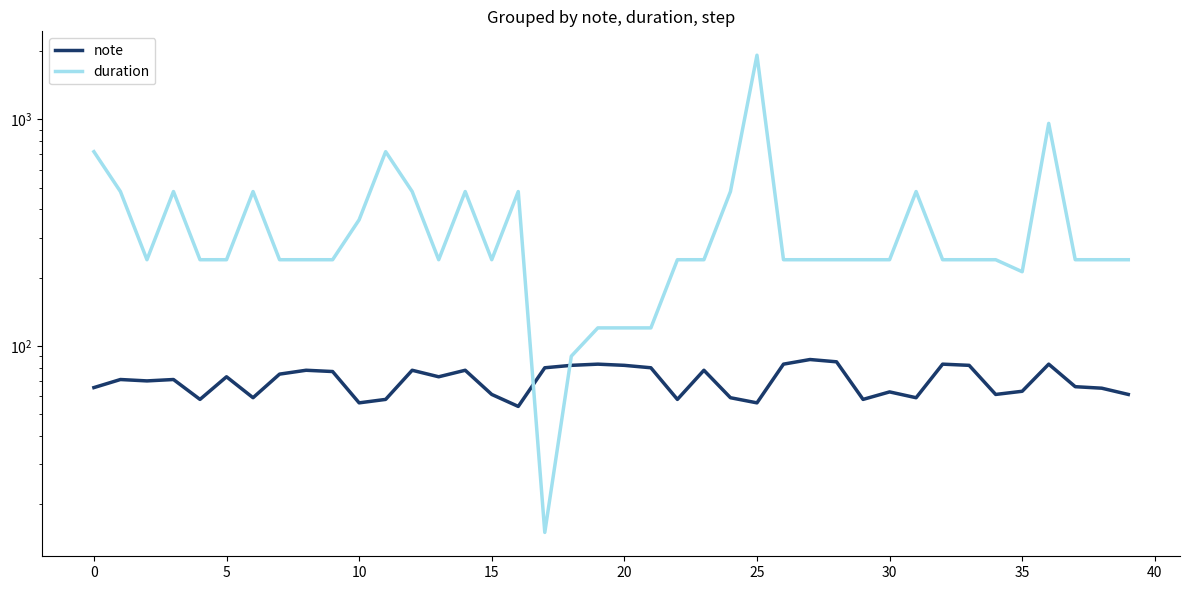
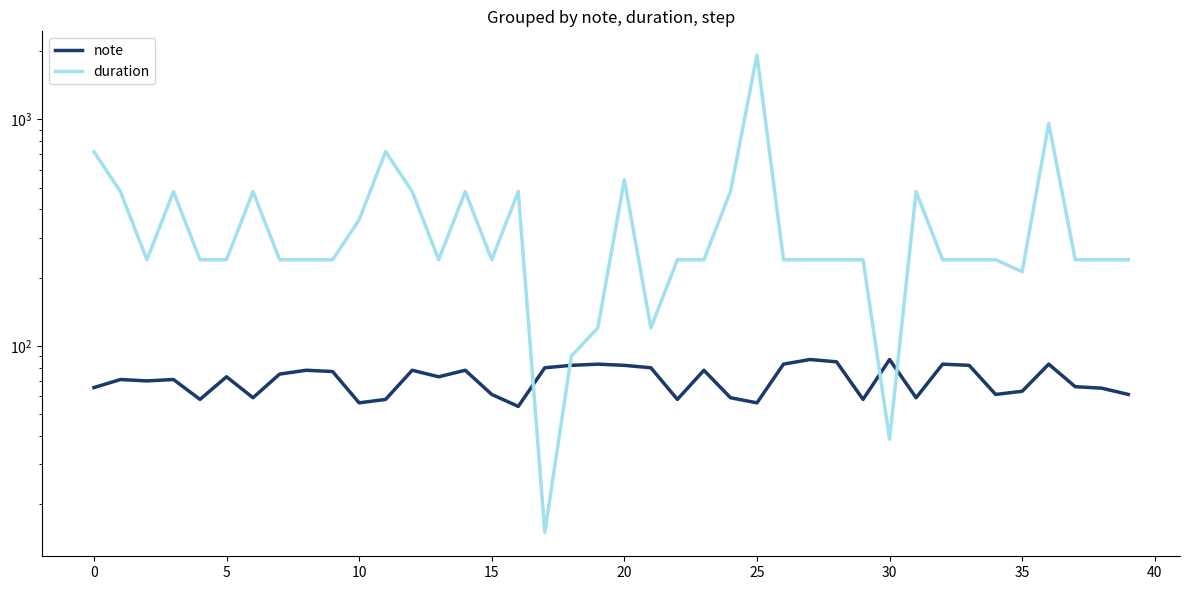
duration, 20: 120 -> 540
note, 30: 63 -> 87
duration, 30: 240 -> 39
